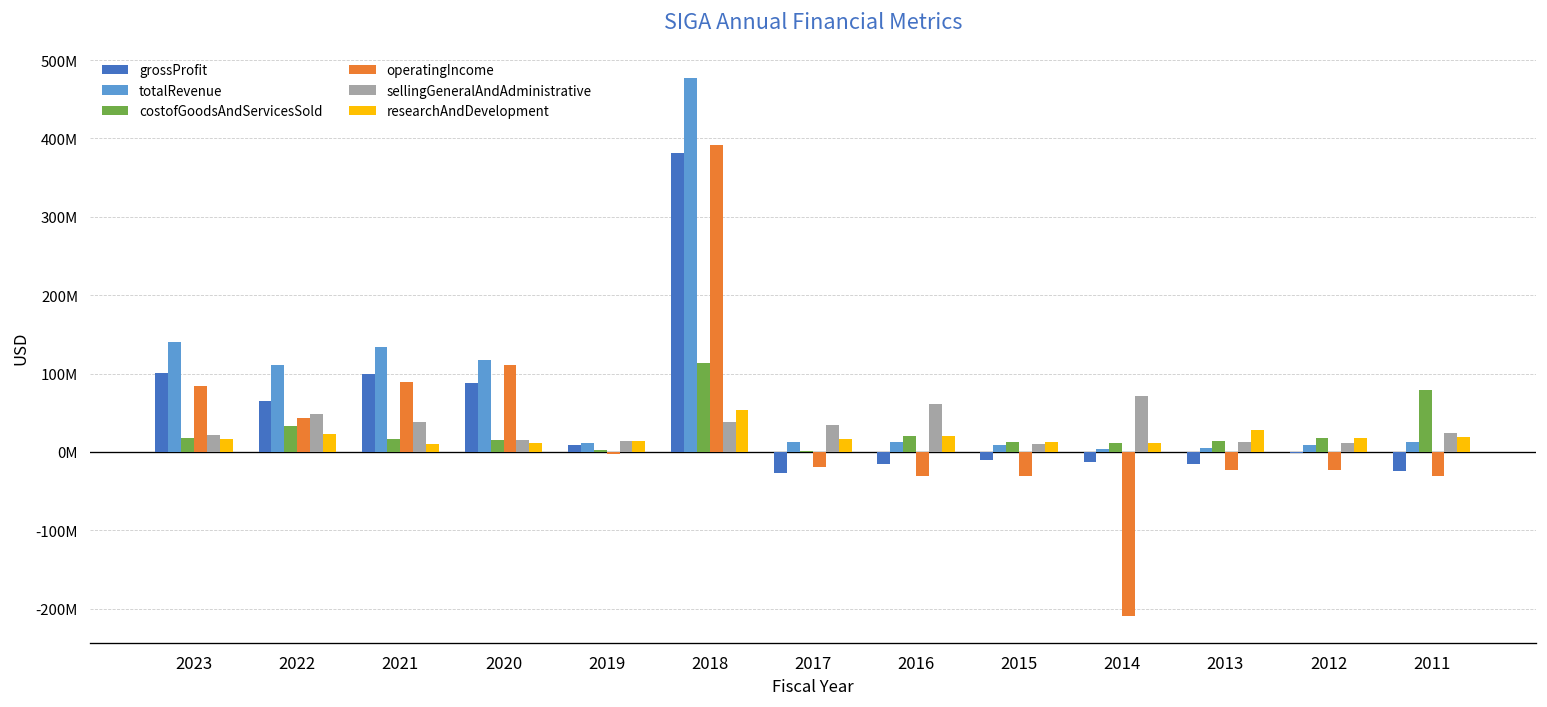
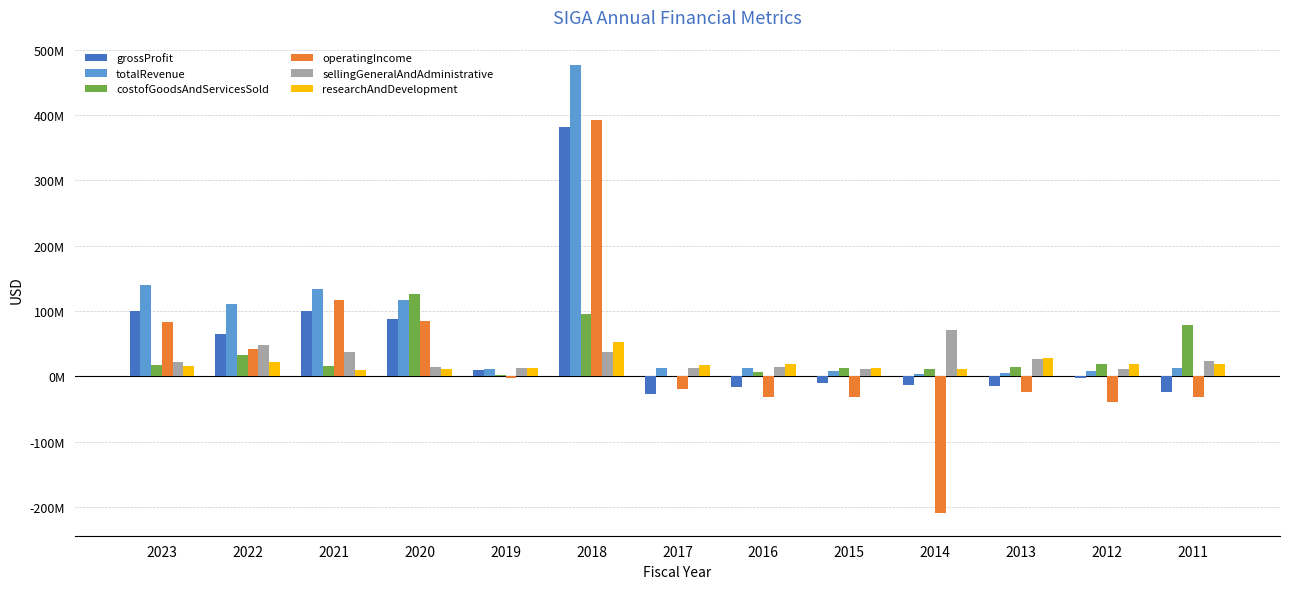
operatingIncome, 2021: 90000000 -> 120000000
costofGoodsAndServicesSold, 2020: 10000000 -> 130000000
operatingIncome, 2020: 110000000 -> 80000000
costofGoodsAndServicesSold, 2018: 110000000 -> 100000000
sellingGeneralAndAdministrative, 2017: 30000000 -> 10000000
costofGoodsAndServicesSold, 2016: 20000000 -> 10000000
sellingGeneralAndAdministrative, 2016: 60000000 -> 10000000
sellingGeneralAndAdministrative, 2013: 10000000 -> 30000000
operatingIncome, 2012: -20000000 -> -40000000
